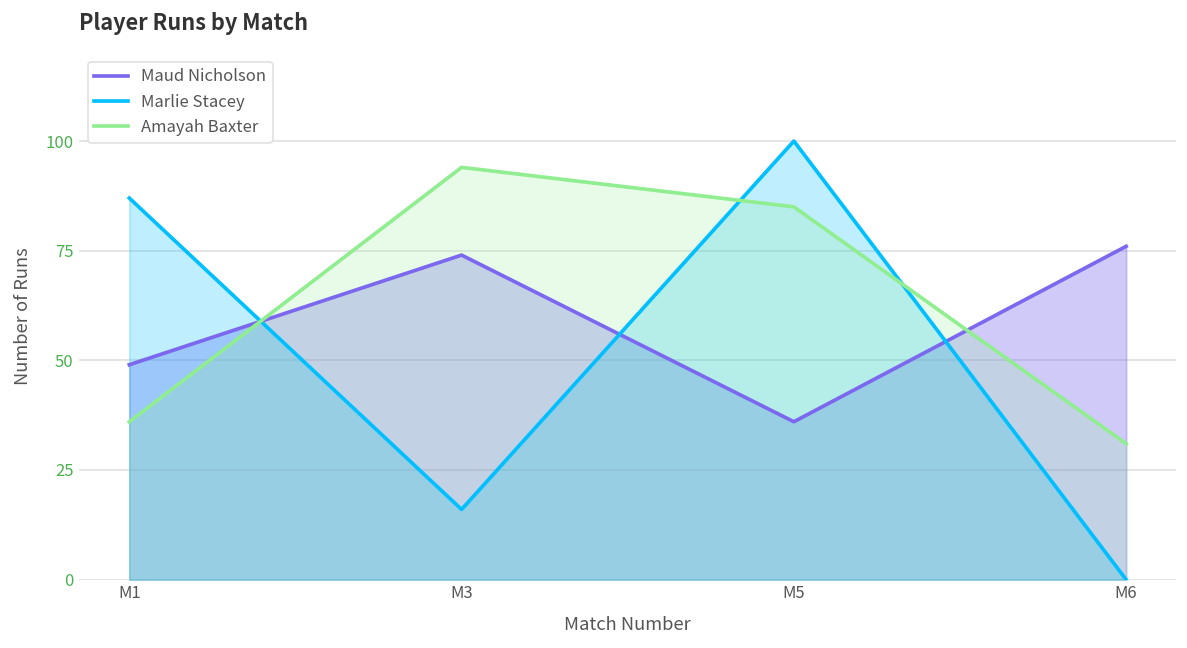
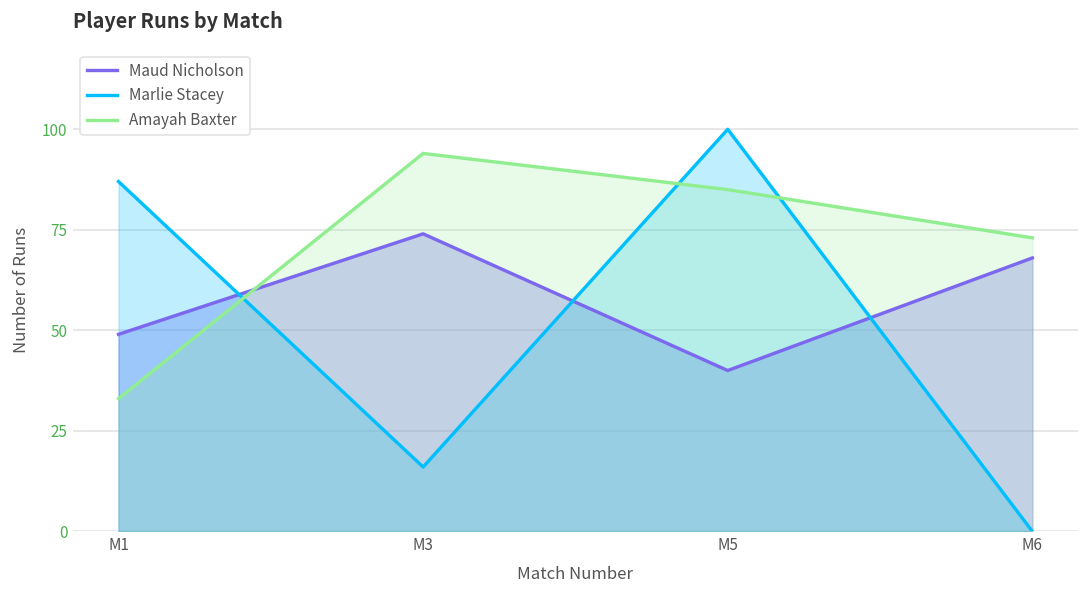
Amayah Baxter, M1: 36 -> 33
Maud Nicholson, M5: 36 -> 40
Maud Nicholson, M6: 76 -> 68
Amayah Baxter, M6: 31 -> 73
